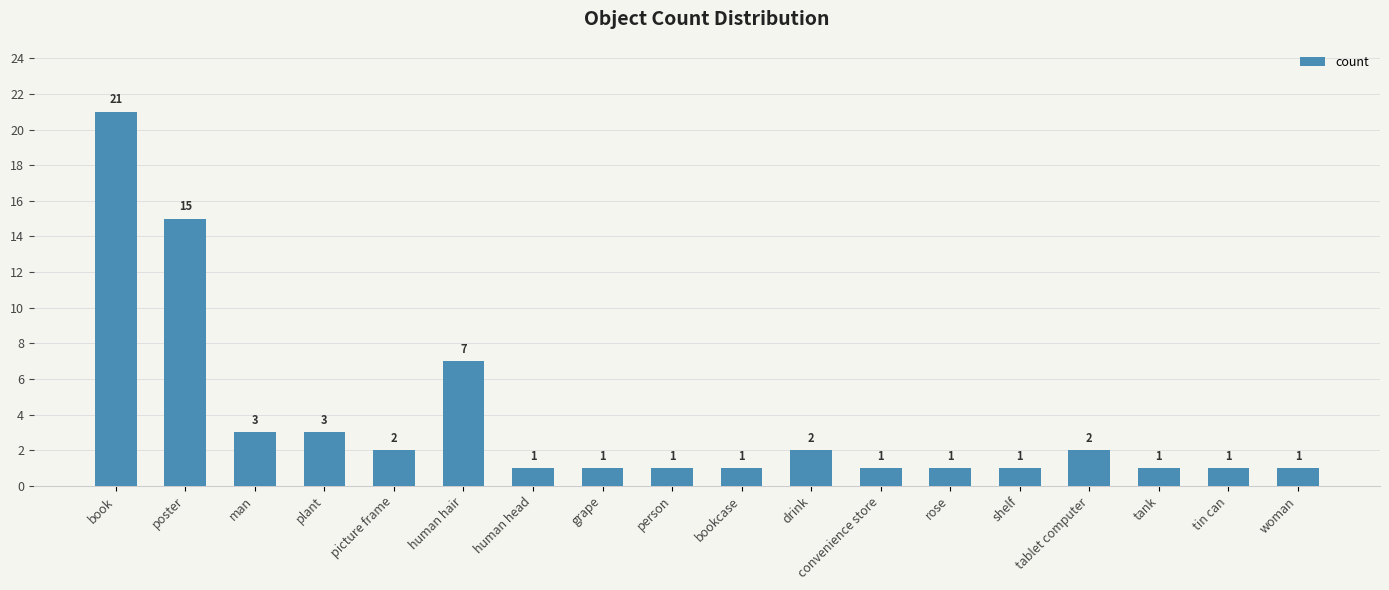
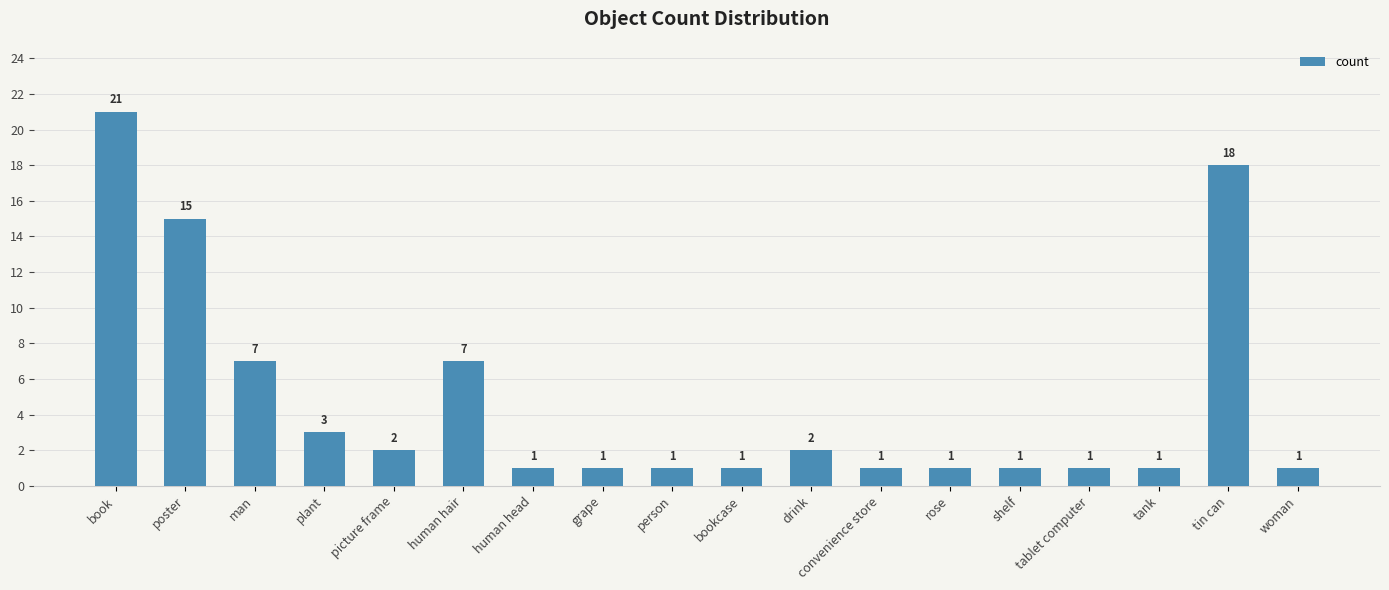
man: 3 -> 7
tablet computer: 2 -> 1
tin can: 1 -> 18
